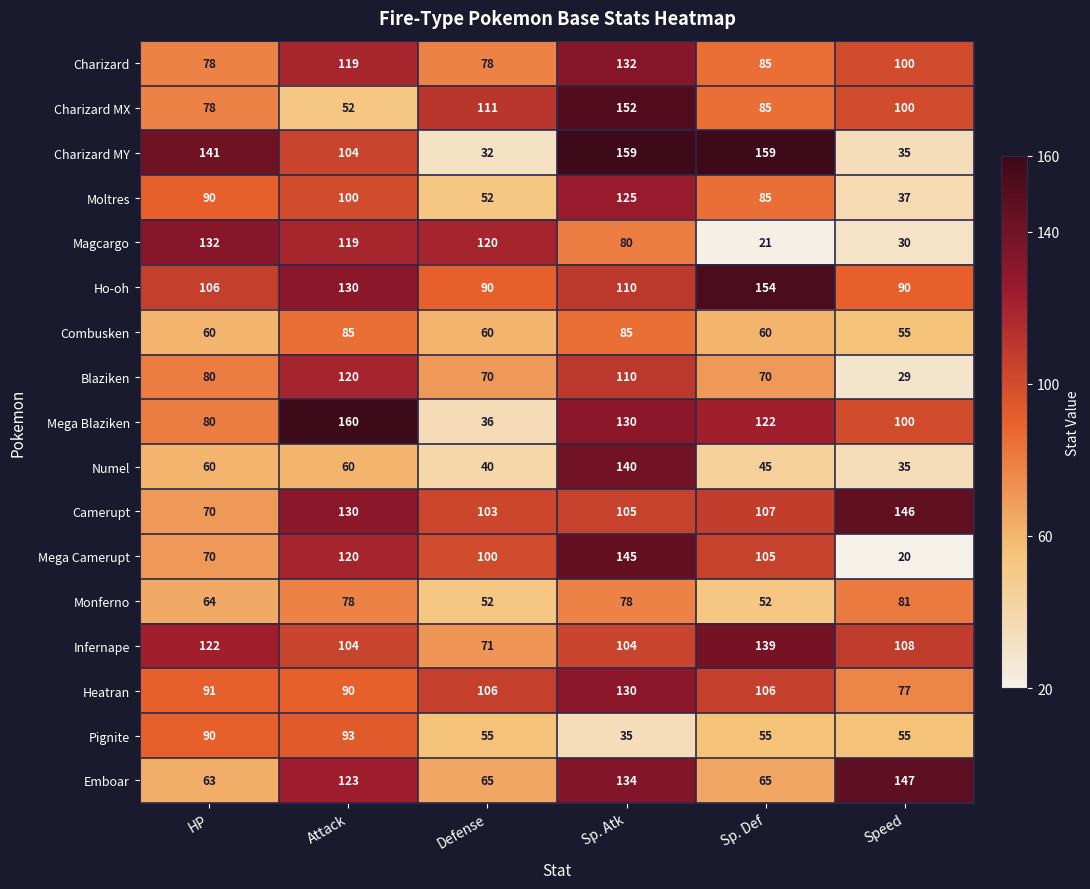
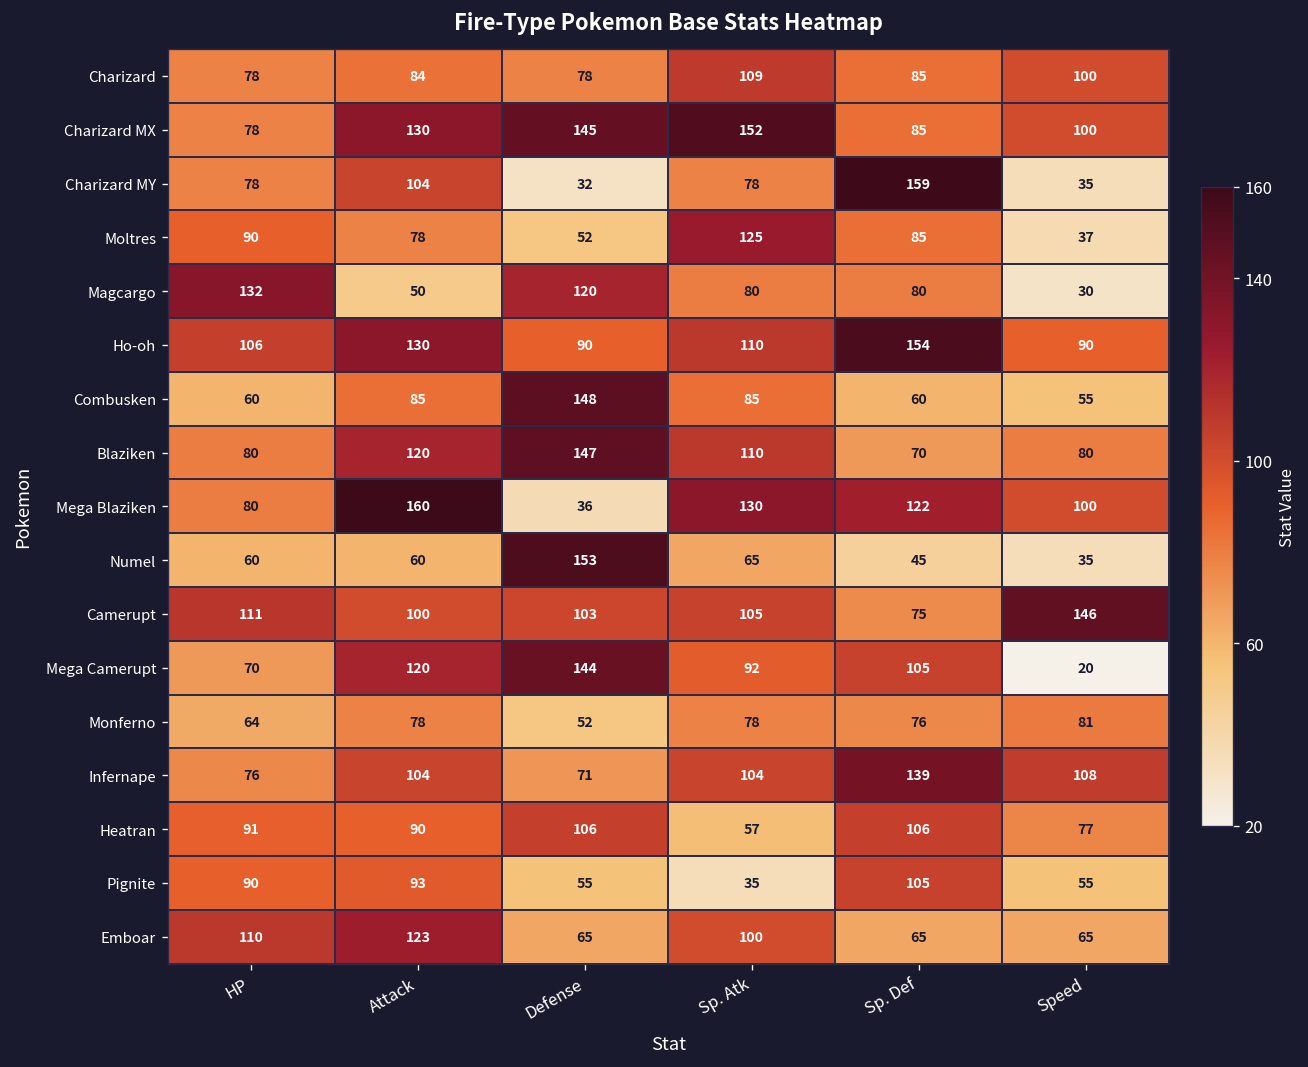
Charizard, Attack: 119 -> 84
Charizard, Sp. Atk: 132 -> 109
Charizard MX, Attack: 52 -> 130
Charizard MX, Defense: 111 -> 145
Charizard MY, HP: 141 -> 78
Charizard MY, Sp. Atk: 159 -> 78
Moltres, Attack: 100 -> 78
Magcargo, Attack: 119 -> 50
Magcargo, Sp. Def: 21 -> 80
Combusken, Defense: 60 -> 148
Blaziken, Defense: 70 -> 147
Blaziken, Speed: 29 -> 80
Numel, Defense: 40 -> 153
Numel, Sp. Atk: 140 -> 65
Camerupt, HP: 70 -> 111
Camerupt, Attack: 130 -> 100
Camerupt, Sp. Def: 107 -> 75
Mega Camerupt, Defense: 100 -> 144
Mega Camerupt, Sp. Atk: 145 -> 92
Monferno, Sp. Def: 52 -> 76
Infernape, HP: 122 -> 76
Heatran, Sp. Atk: 130 -> 57
Pignite, Sp. Def: 55 -> 105
Emboar, HP: 63 -> 110
Emboar, Sp. Atk: 134 -> 100
Emboar, Speed: 147 -> 65
